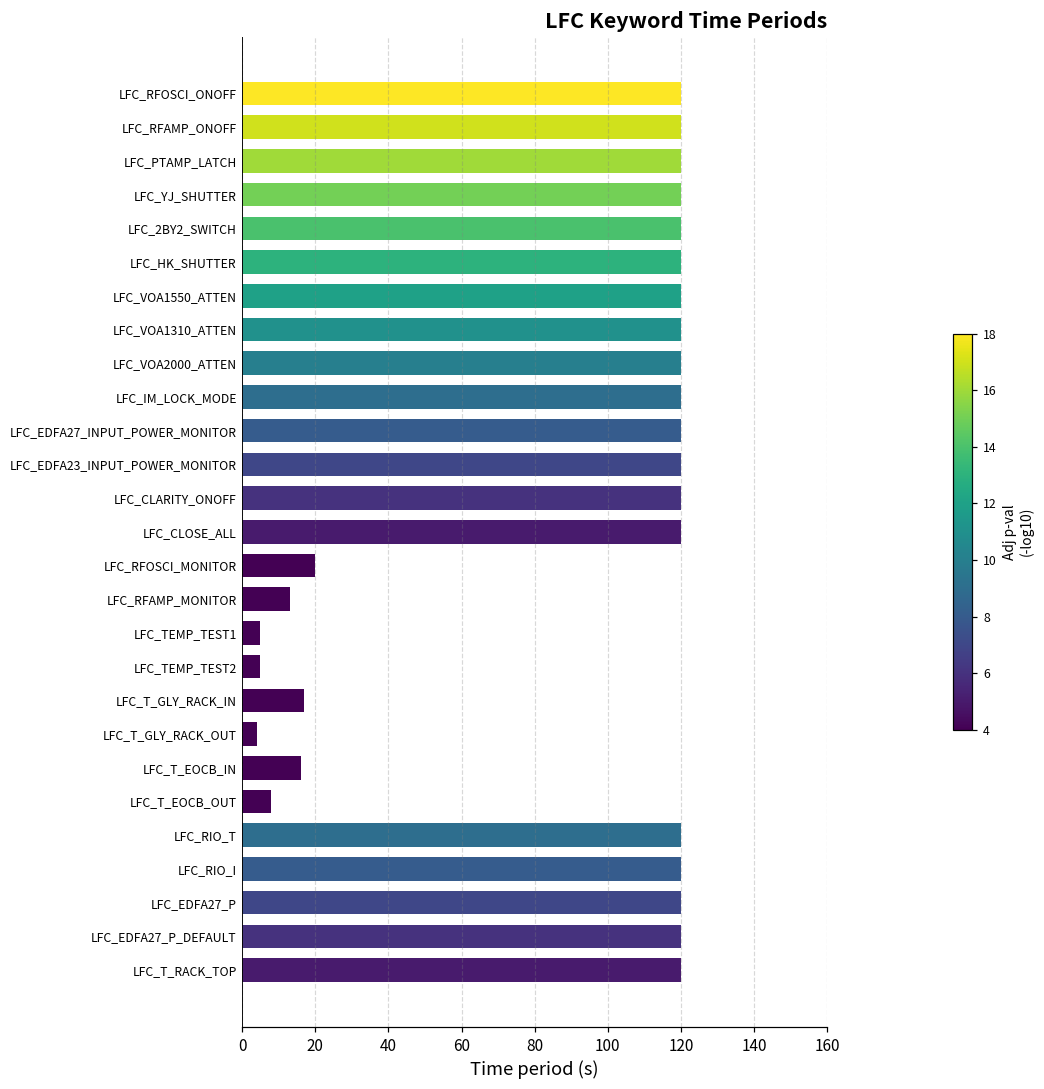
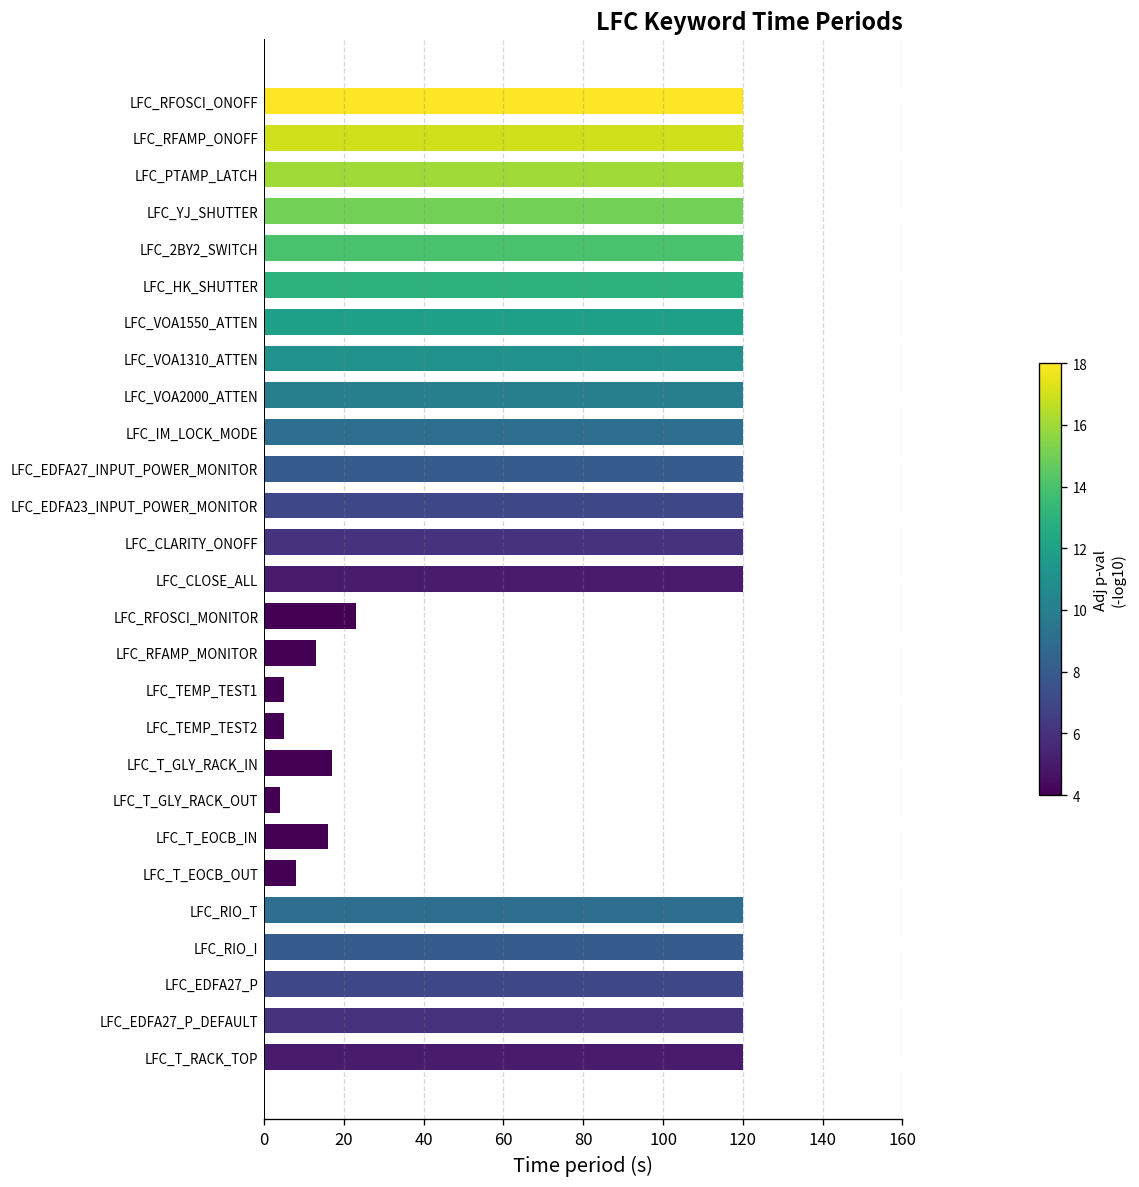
LFC_RFOSCI_MONITOR: 20 -> 23
